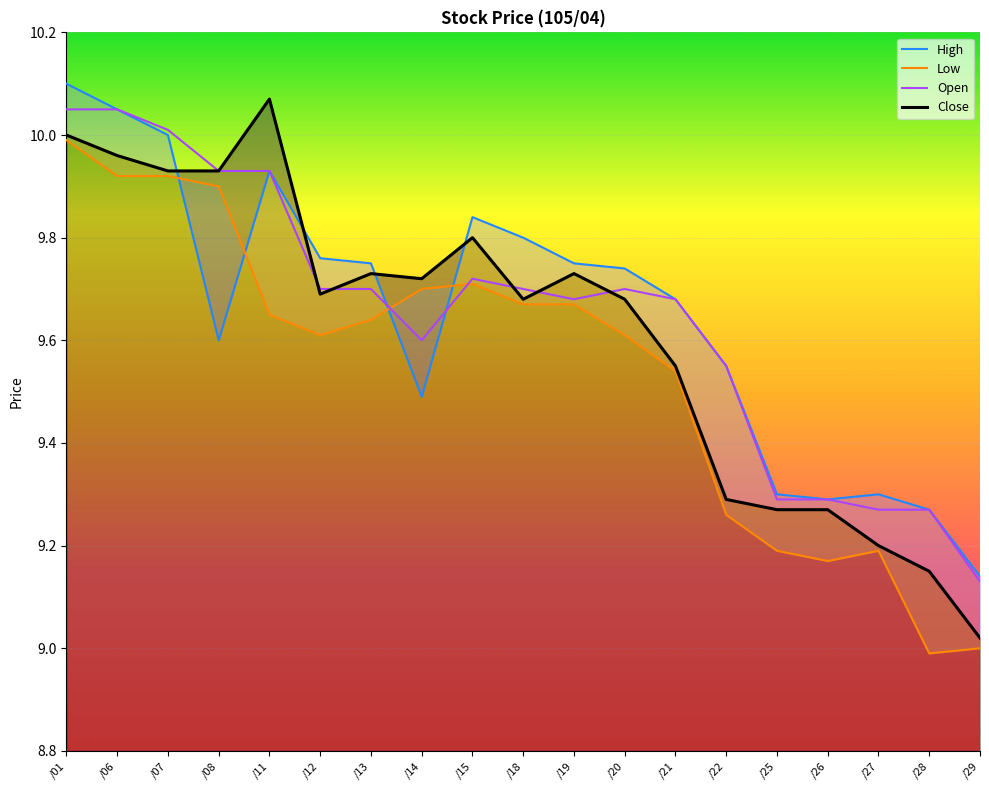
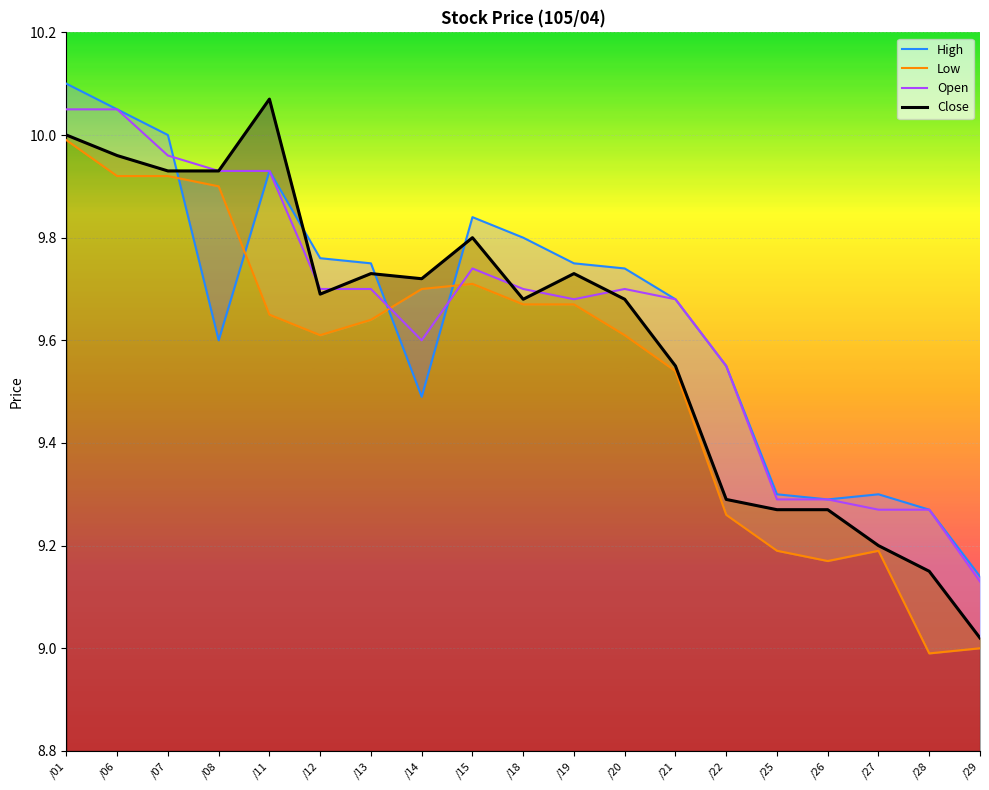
Open, /07: 10.01 -> 9.96
Open, /15: 9.72 -> 9.74
